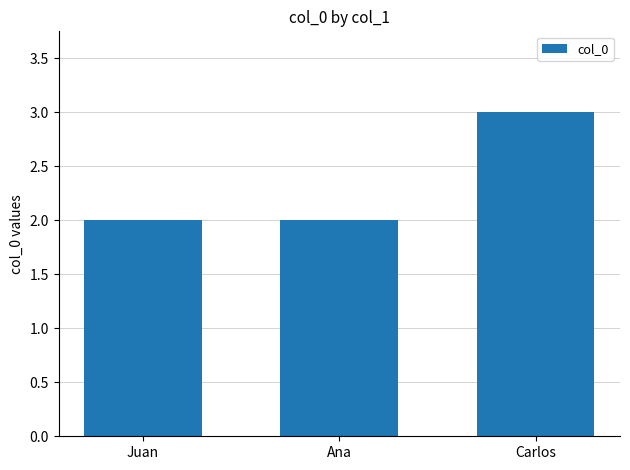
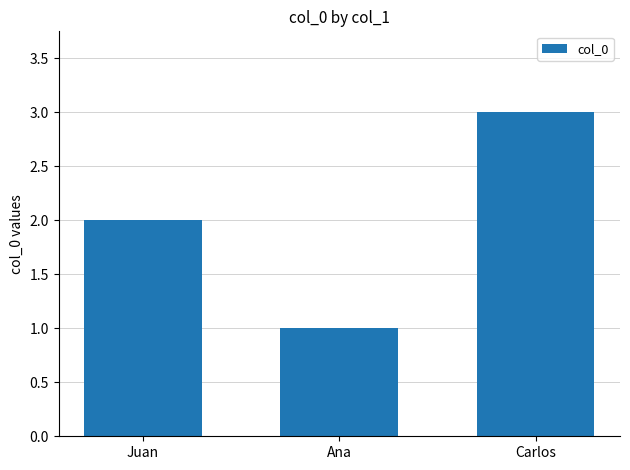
Ana: 2 -> 1
